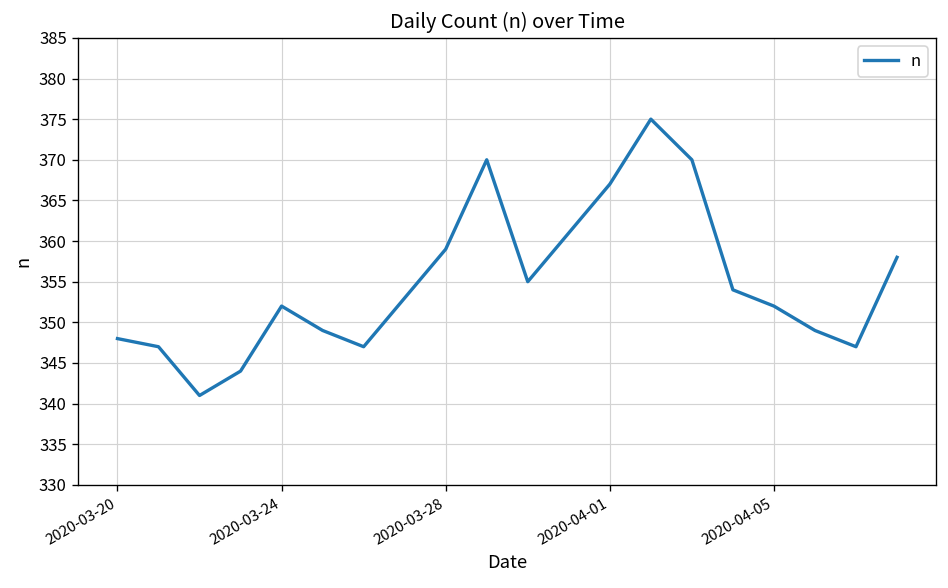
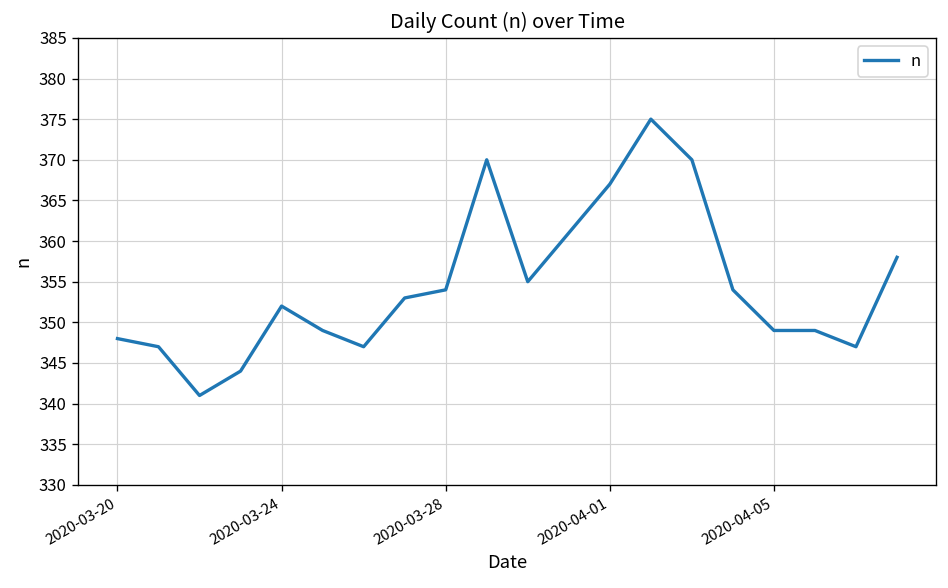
2020-03-28: 359 -> 354
2020-04-05: 352 -> 349
